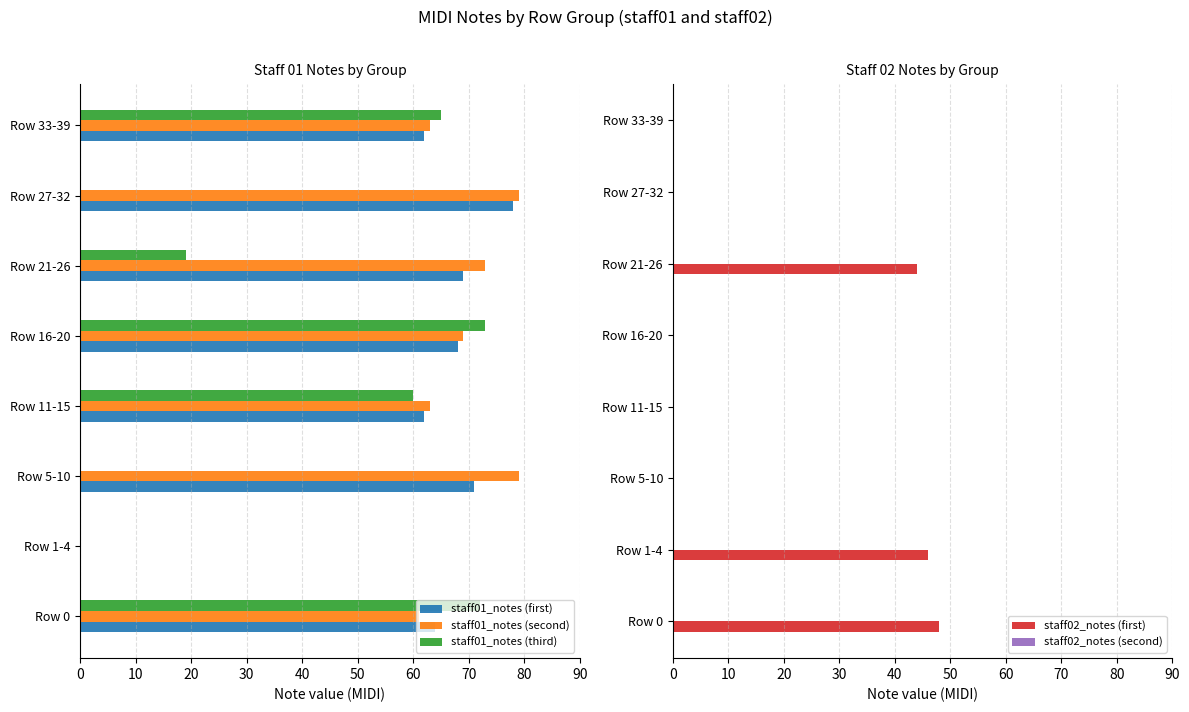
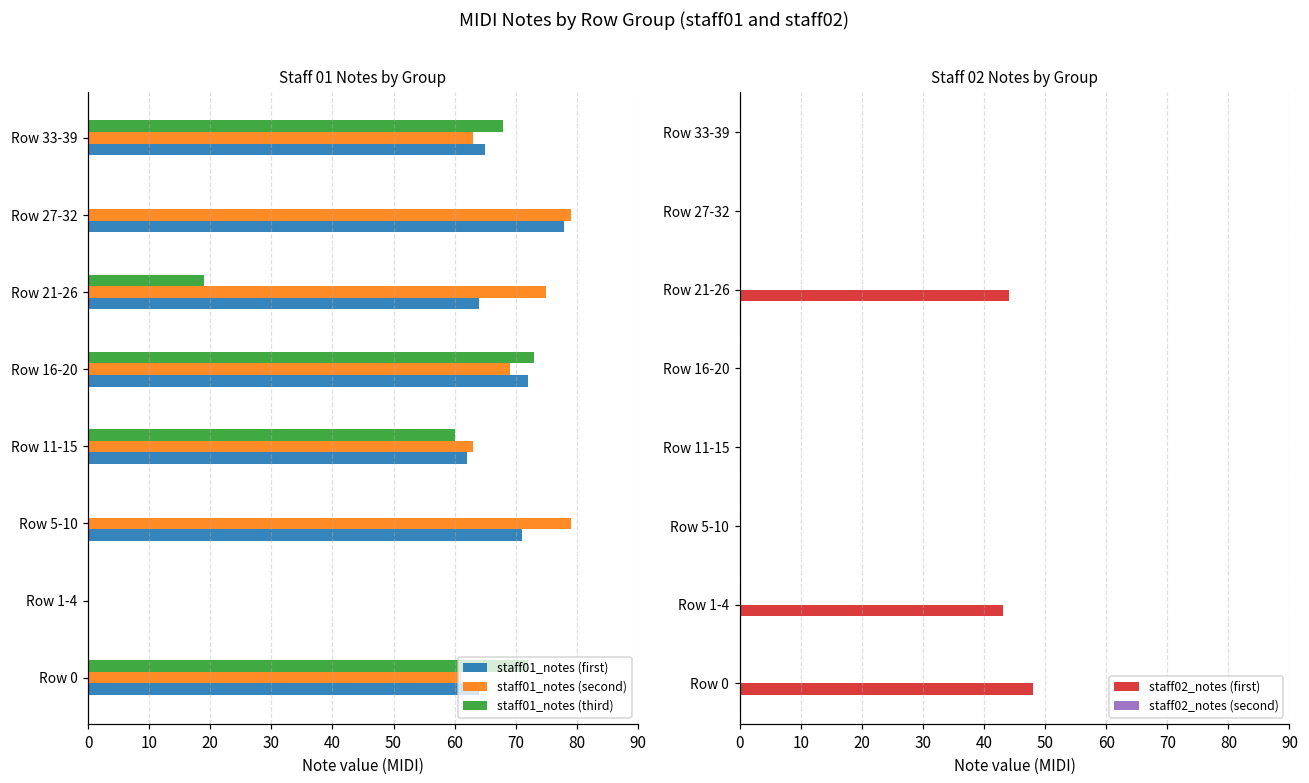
Staff 01 Notes by Group, staff01_notes (third), Row 33-39: 65 -> 68
Staff 01 Notes by Group, staff01_notes (first), Row 33-39: 62 -> 65
Staff 01 Notes by Group, staff01_notes (second), Row 21-26: 73 -> 75
Staff 01 Notes by Group, staff01_notes (first), Row 21-26: 69 -> 64
Staff 01 Notes by Group, staff01_notes (first), Row 16-20: 68 -> 72
Staff 02 Notes by Group, staff02_notes (first), Row 1-4: 46 -> 43
